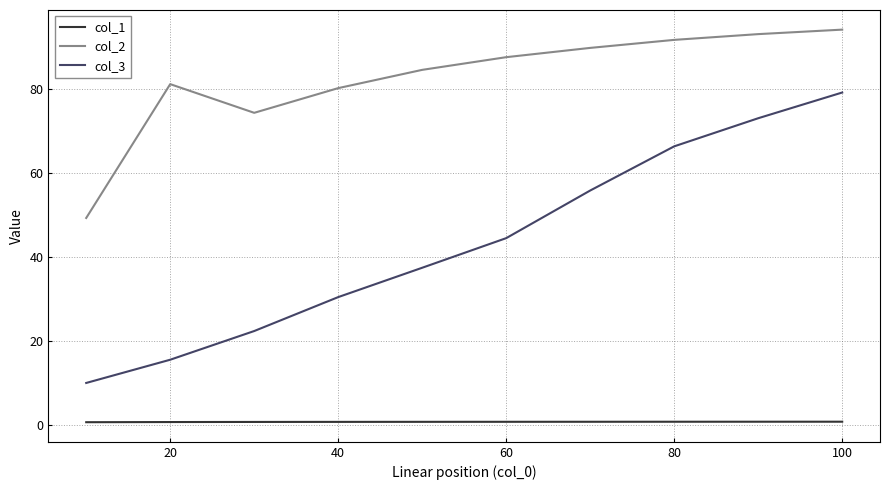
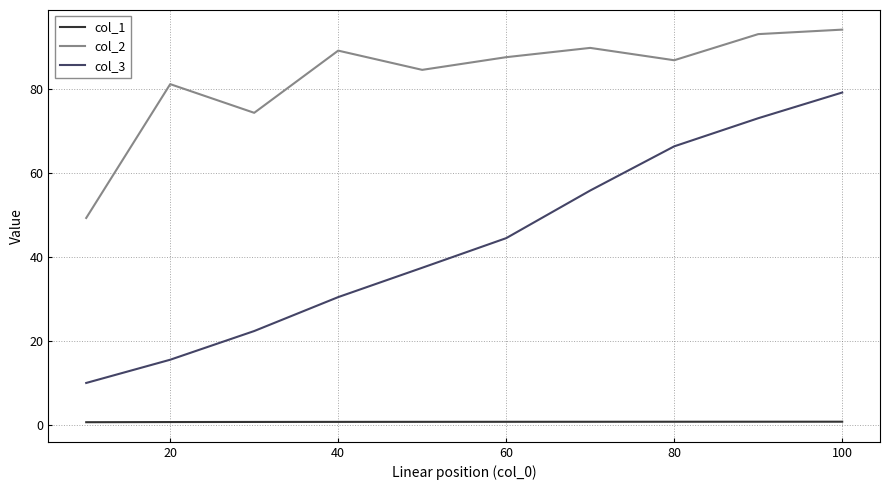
col_2, 40: 80 -> 89
col_2, 80: 92 -> 87
